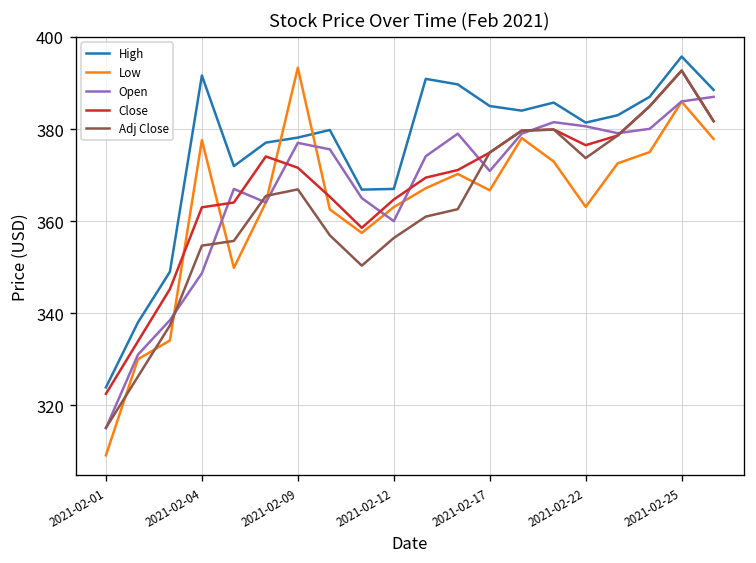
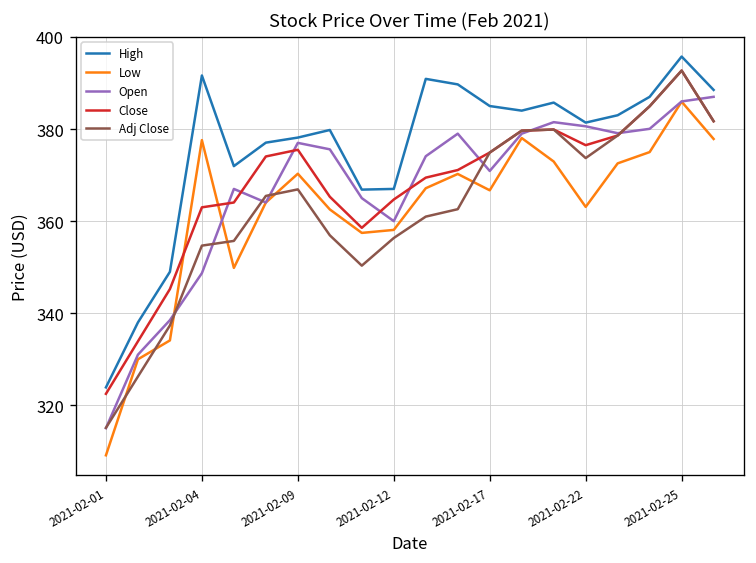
Low, 2021-02-09: 393 -> 370
Close, 2021-02-09: 372 -> 376
Low, 2021-02-12: 363 -> 358
